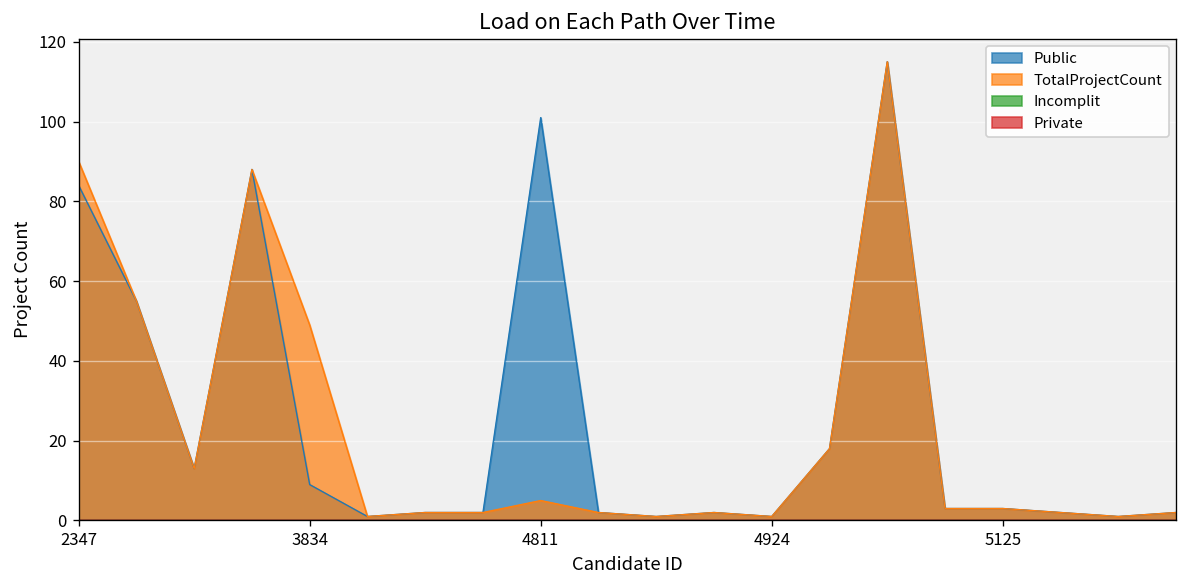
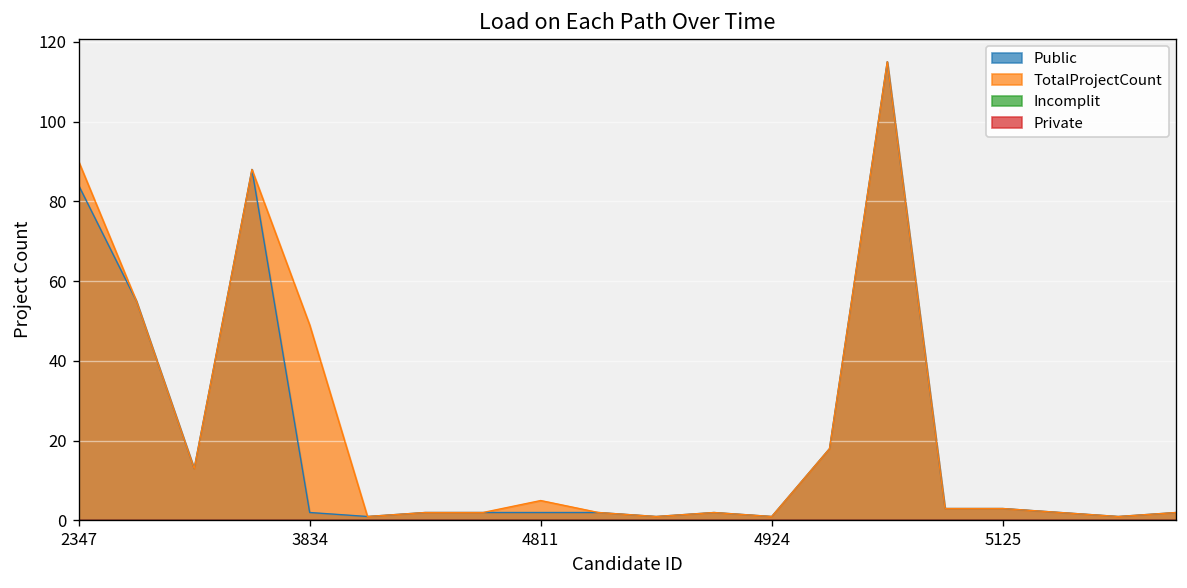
Public, 3834: 9 -> 2
Public, 4811: 101 -> 2
